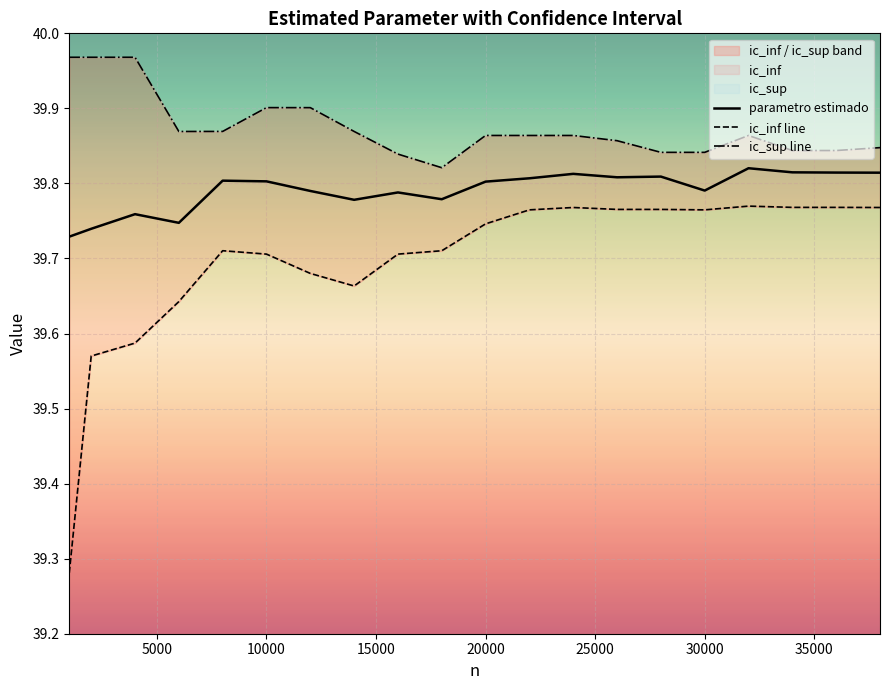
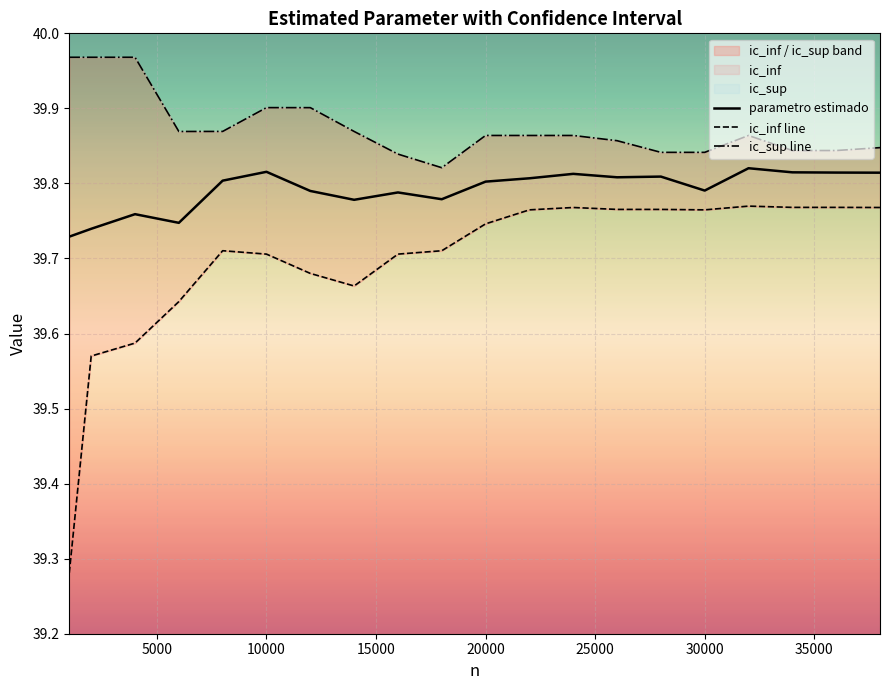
parametro estimado, 10000: 39.80 -> 39.82
